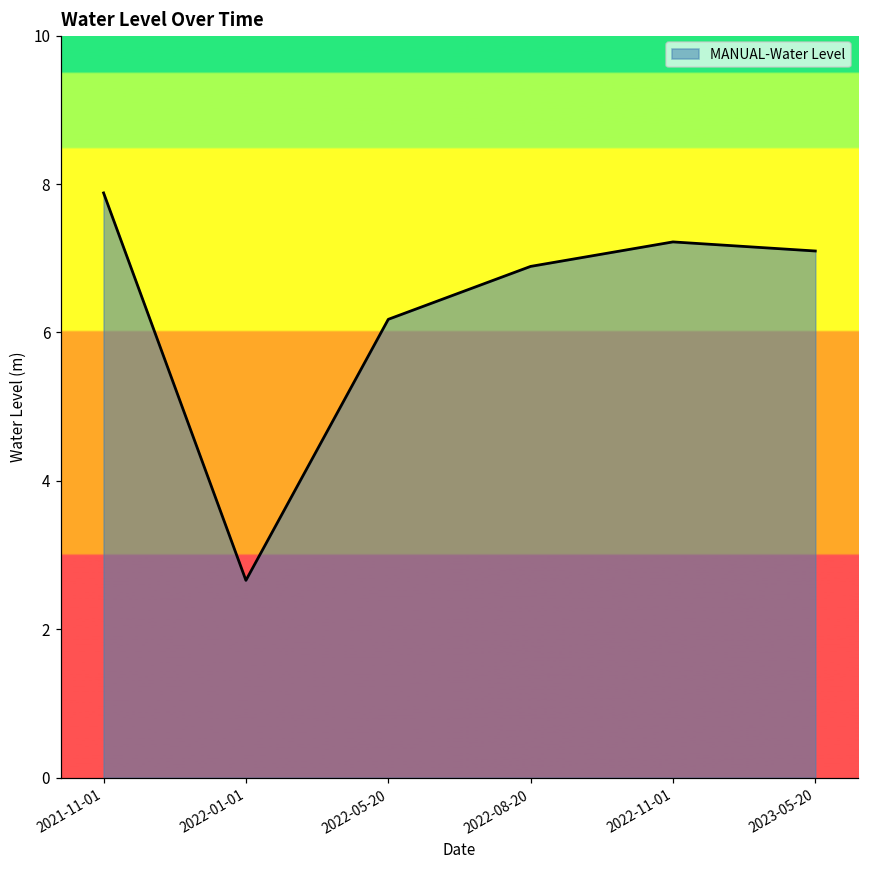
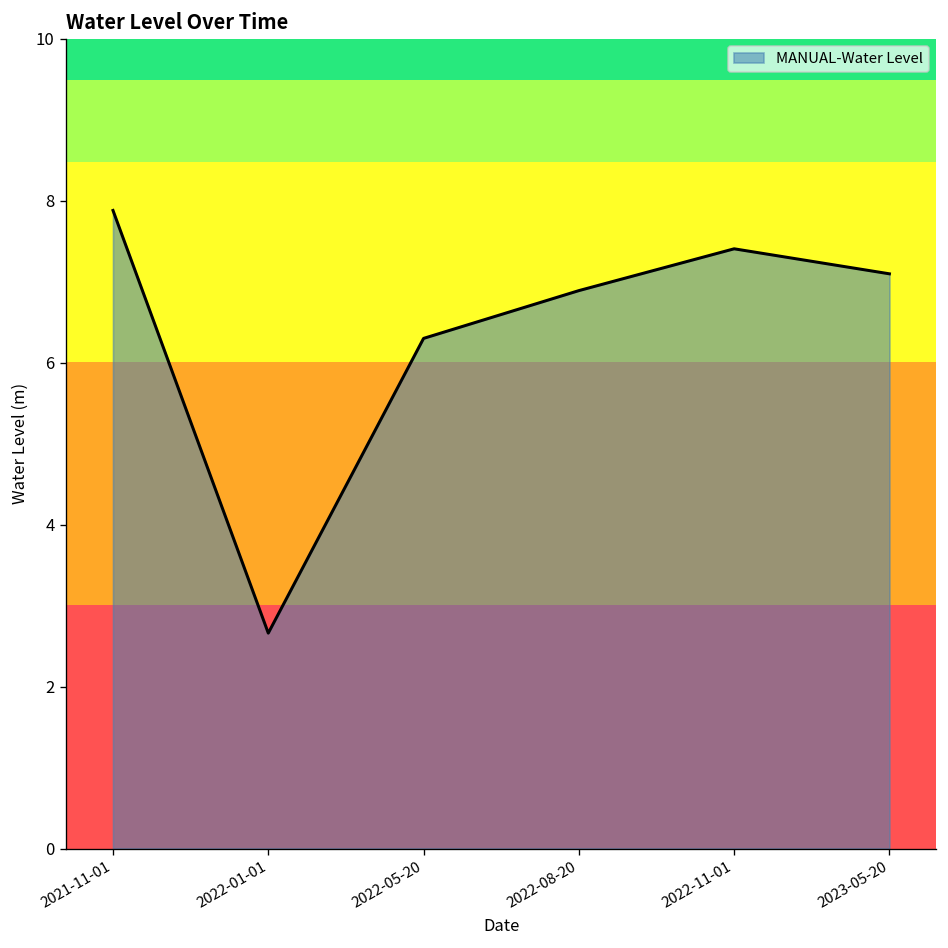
2022-05-20: 6.2 -> 6.3
2022-11-01: 7.2 -> 7.4
